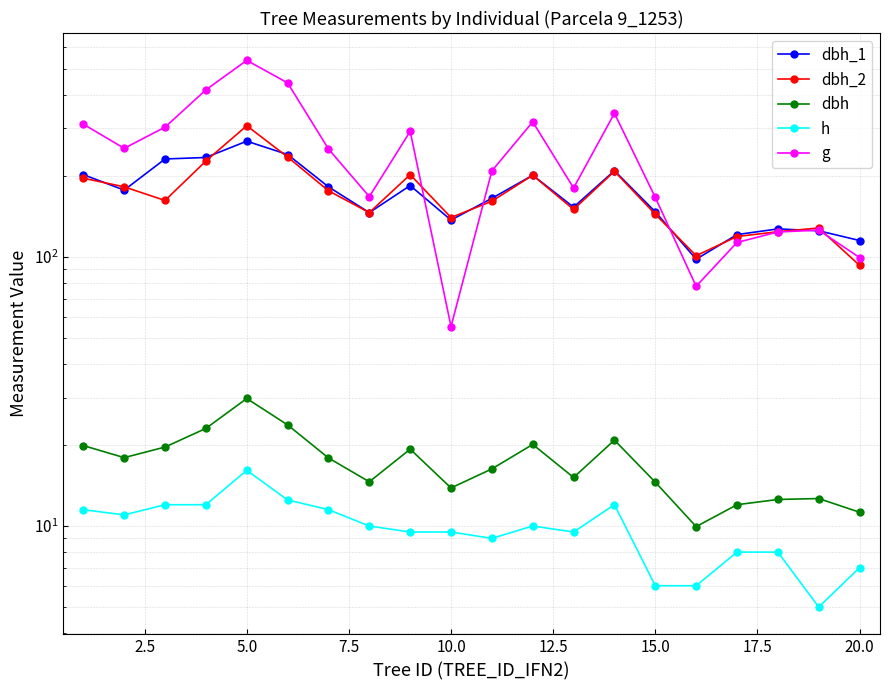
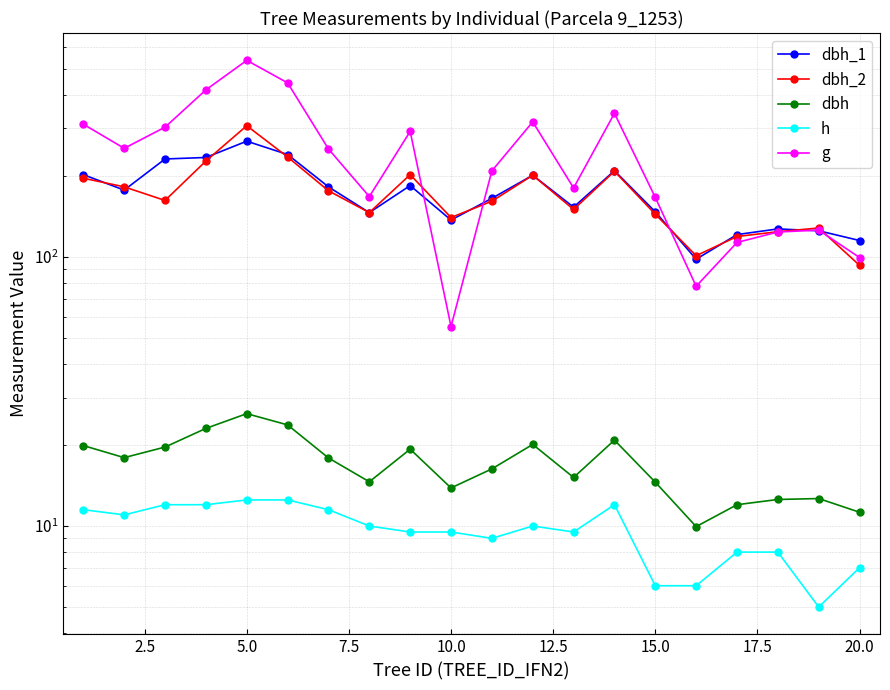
dbh, 5.0: 30 -> 26
h, 5.0: 16 -> 13
